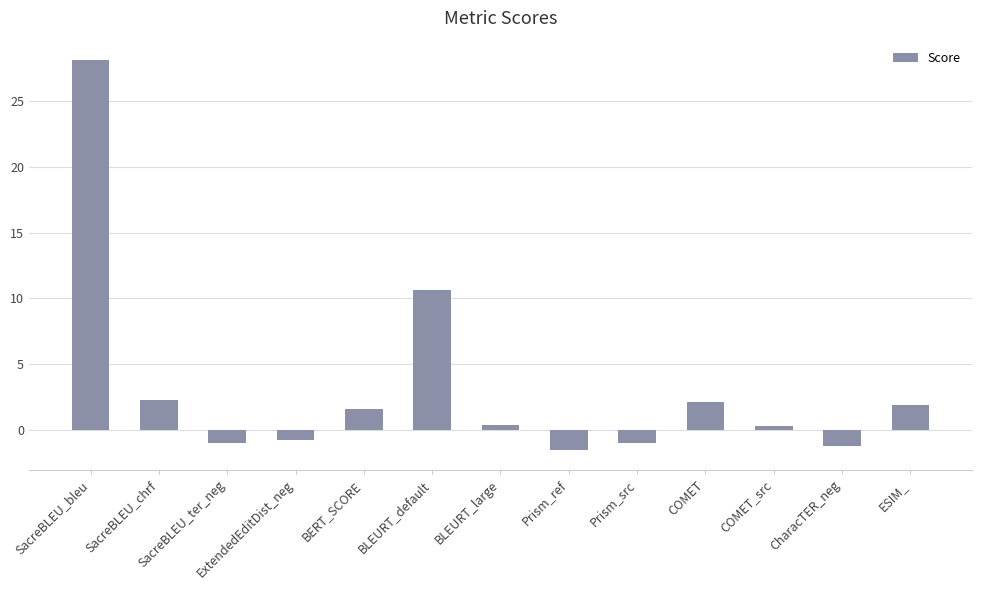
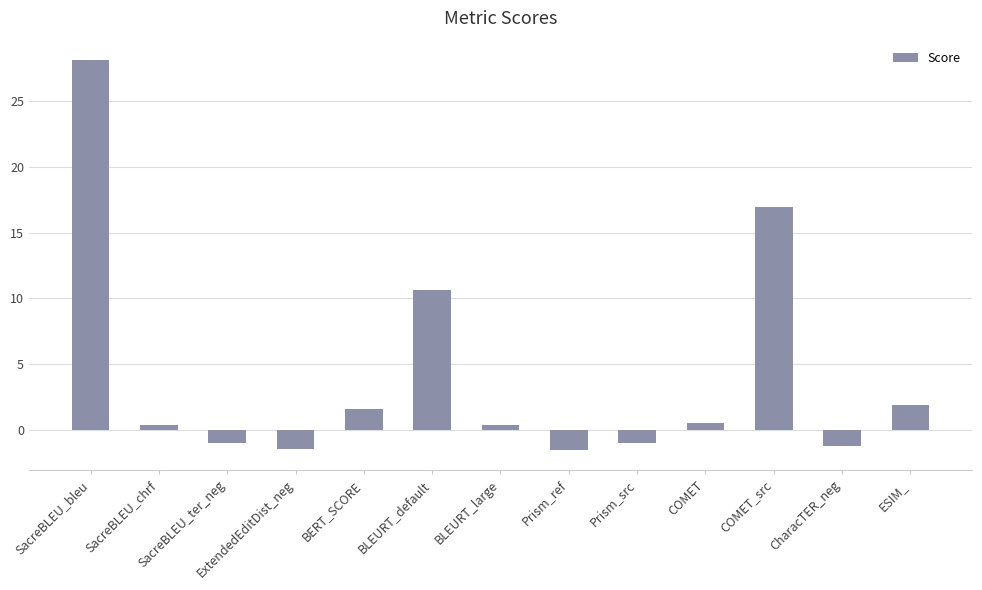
SacreBLEU_chrf: 2.3 -> 0.4
ExtendedEditDist_neg: -0.8 -> -1.5
COMET: 2.1 -> 0.5
COMET_src: 0.3 -> 17.0
